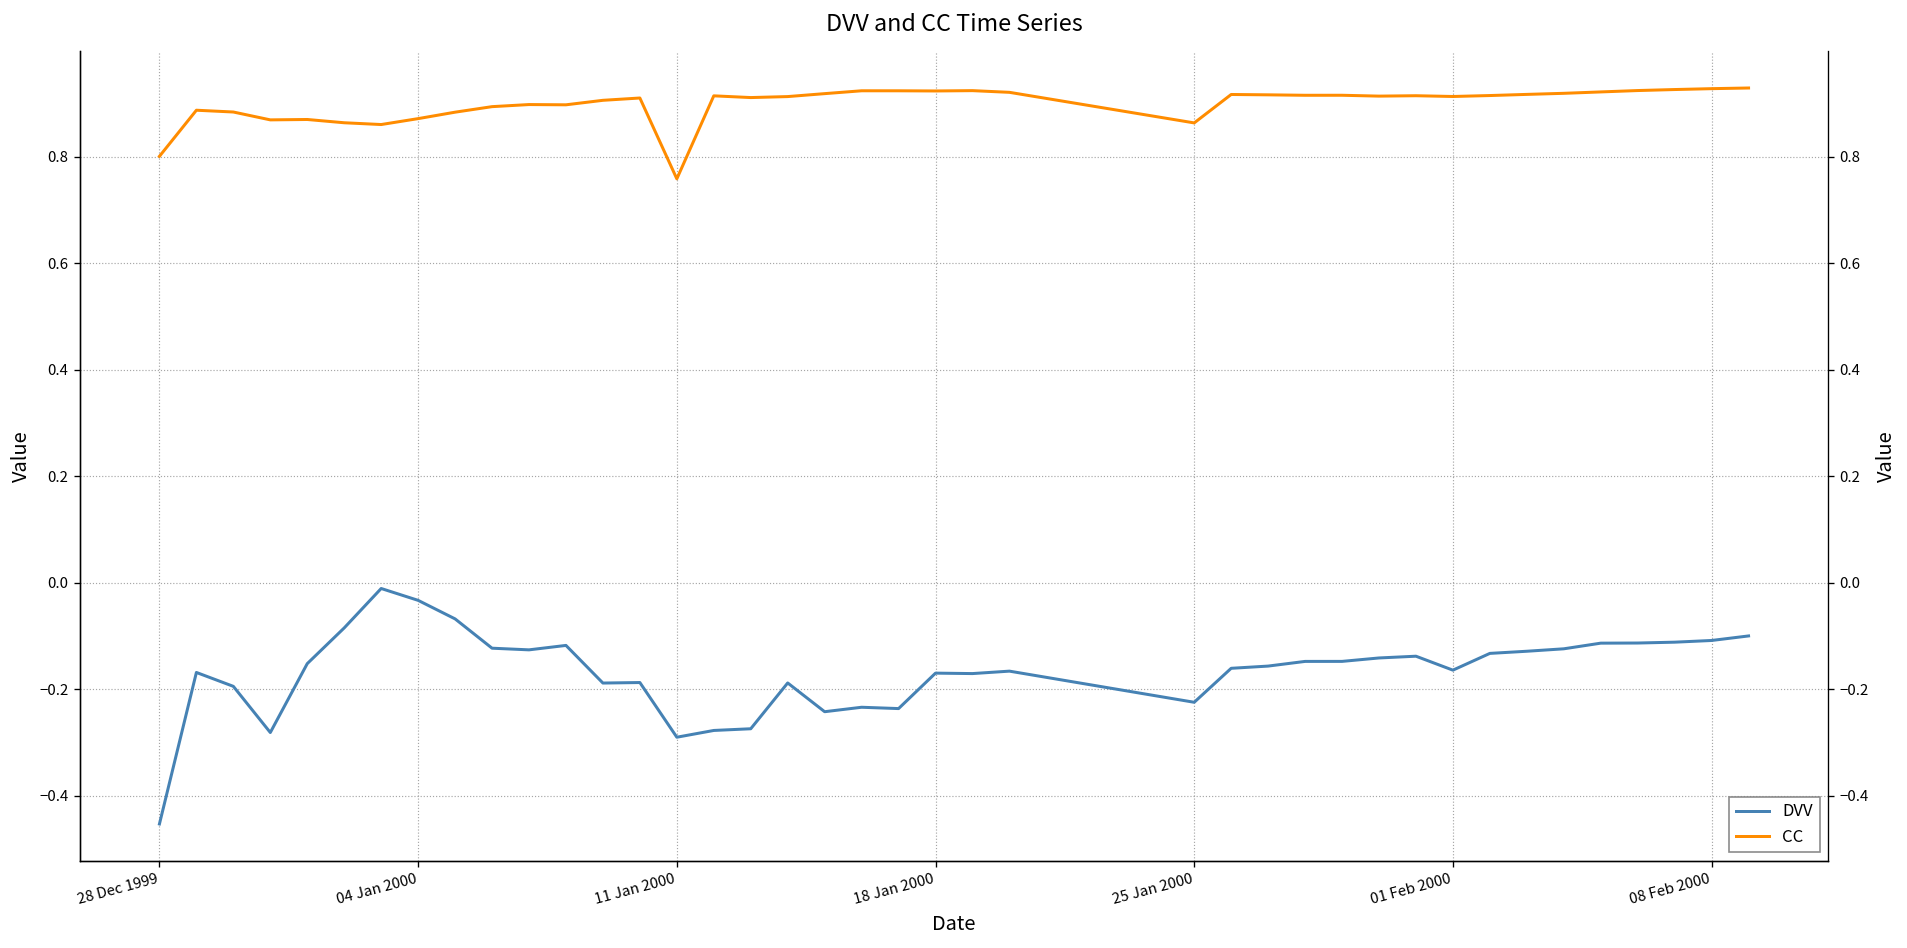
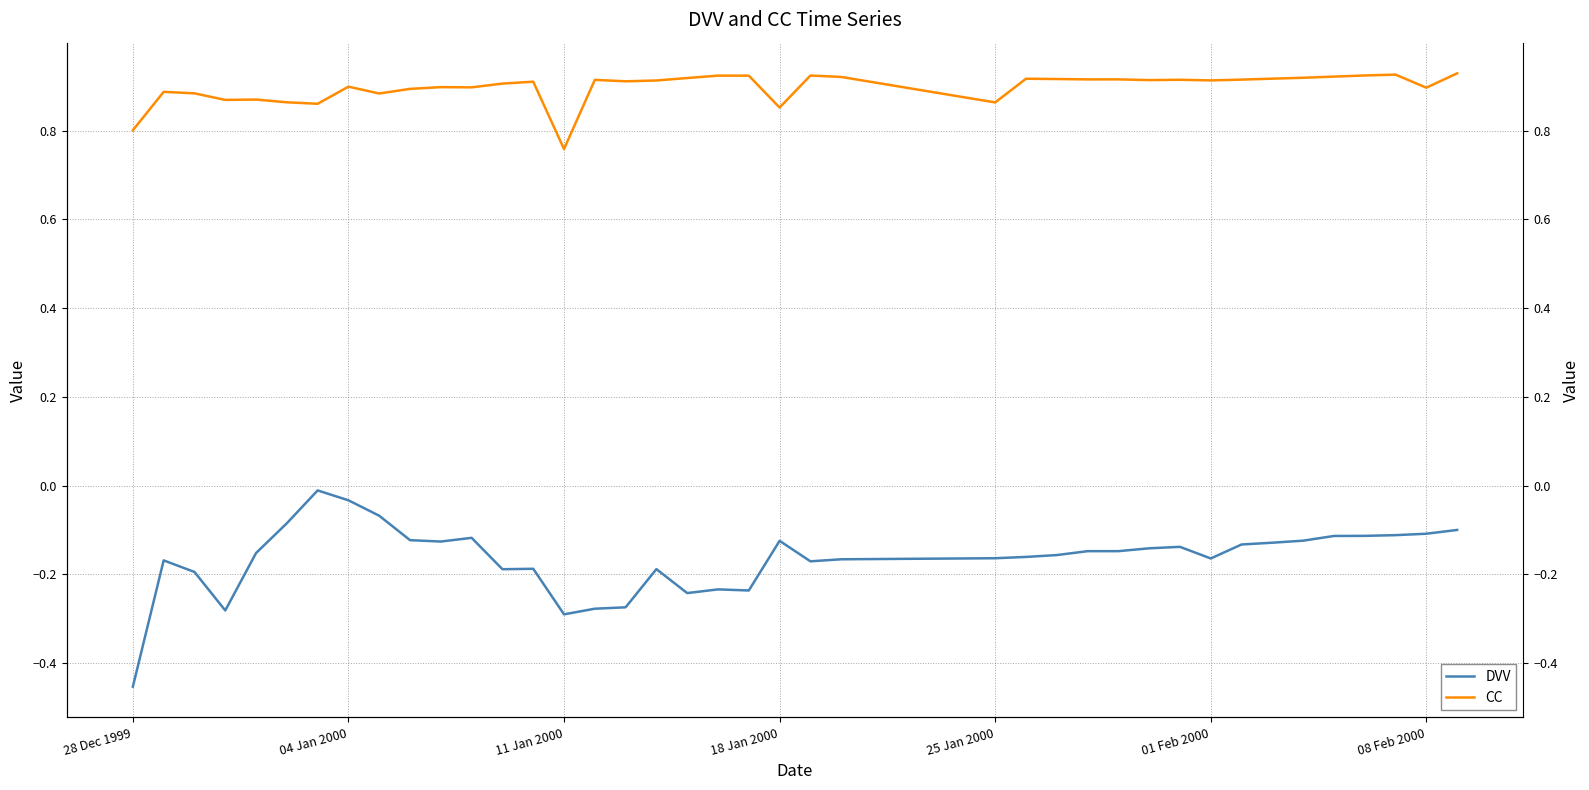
CC, 04 Jan 2000: 0.87 -> 0.90
DVV, 18 Jan 2000: -0.17 -> -0.12
CC, 18 Jan 2000: 0.92 -> 0.85
DVV, 25 Jan 2000: -0.22 -> -0.16
CC, 08 Feb 2000: 0.93 -> 0.90
